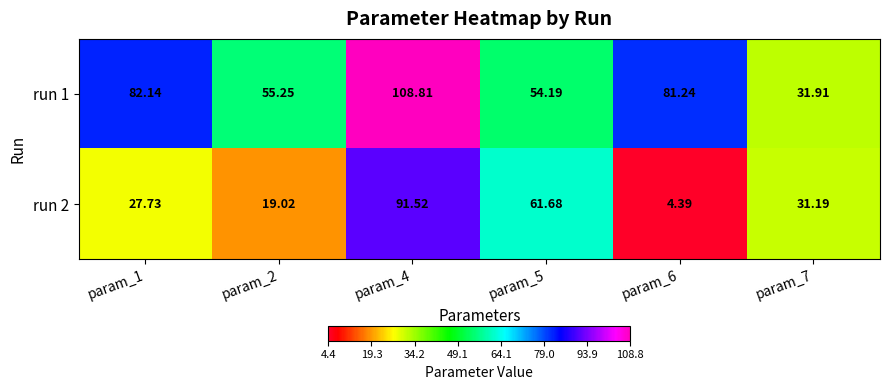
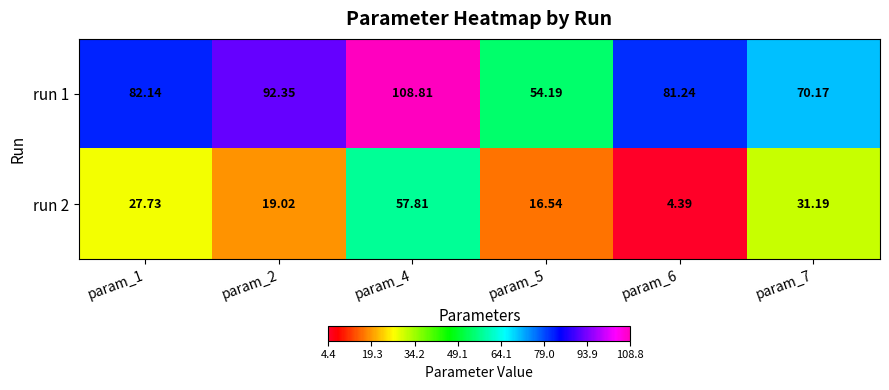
run 1, param_2: 55.25 -> 92.35
run 1, param_7: 31.91 -> 70.17
run 2, param_4: 91.52 -> 57.81
run 2, param_5: 61.68 -> 16.54
